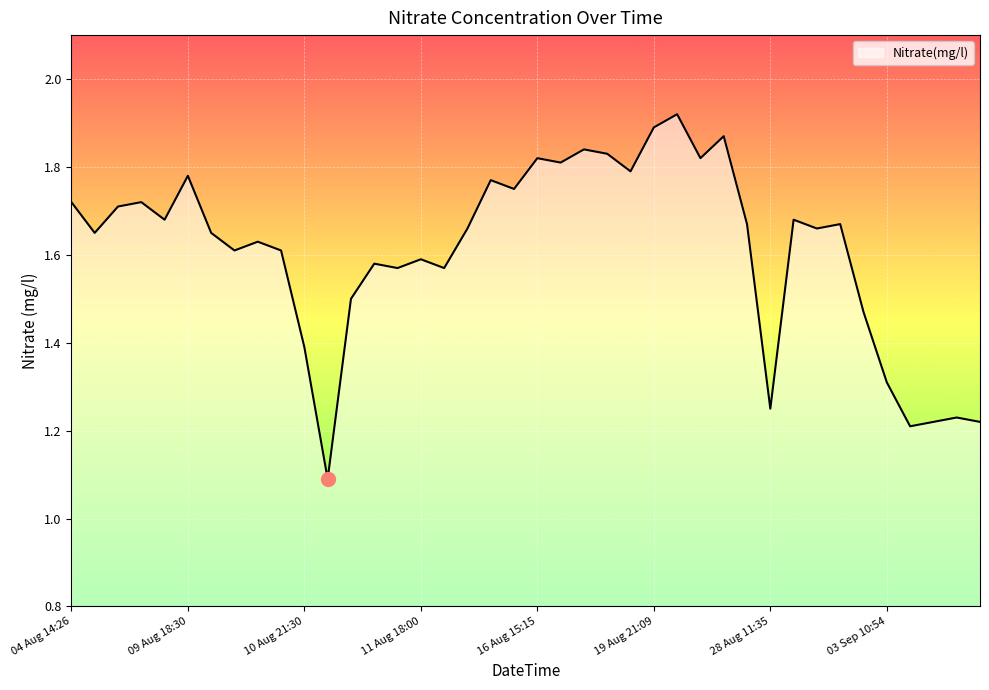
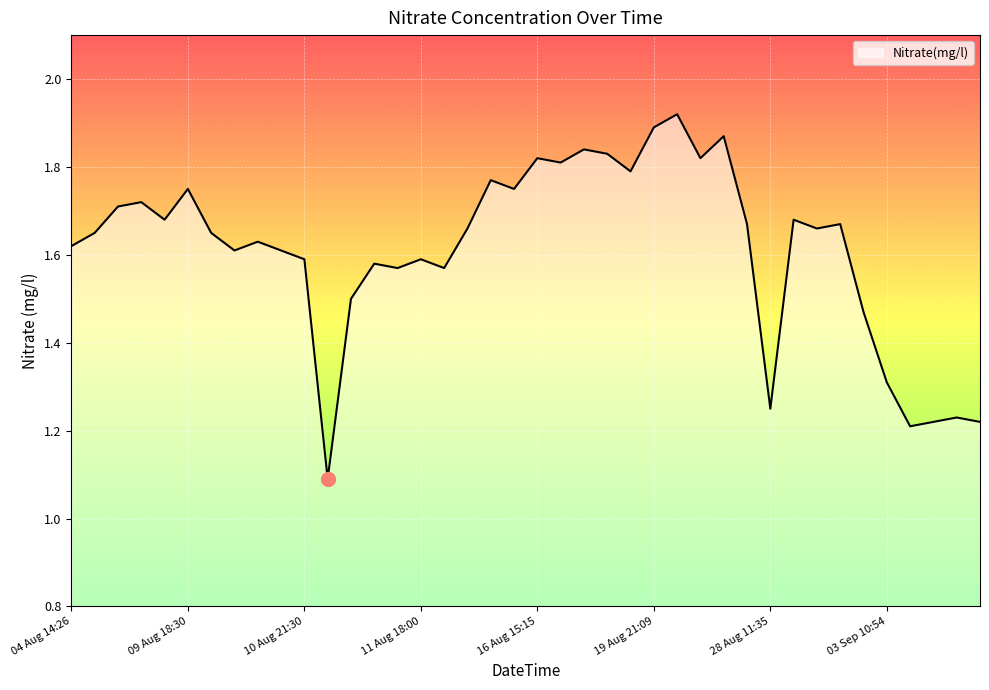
Nitrate(mg/l), 04 Aug 14:26: 1.72 -> 1.62
Nitrate(mg/l), 09 Aug 18:30: 1.78 -> 1.75
Nitrate(mg/l), 10 Aug 21:30: 1.39 -> 1.59
